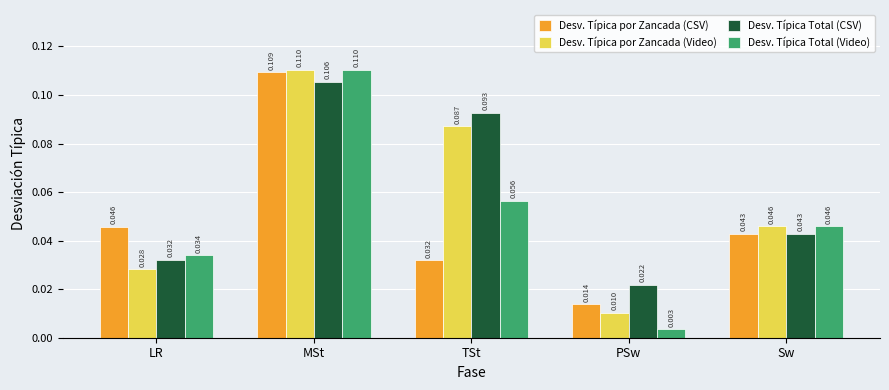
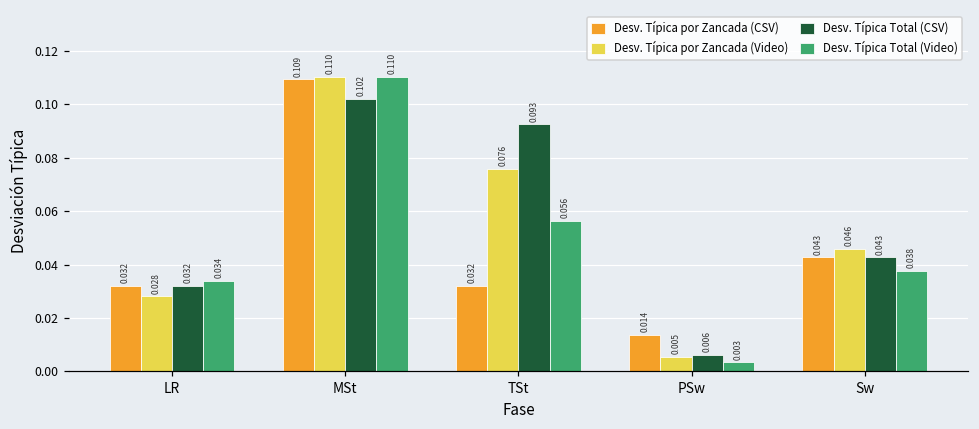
Desv. Típica por Zancada (CSV), LR: 0.046 -> 0.032
Desv. Típica Total (CSV), MSt: 0.106 -> 0.102
Desv. Típica por Zancada (Video), TSt: 0.087 -> 0.076
Desv. Típica por Zancada (Video), PSw: 0.010 -> 0.005
Desv. Típica Total (CSV), PSw: 0.022 -> 0.006
Desv. Típica Total (Video), Sw: 0.046 -> 0.038
